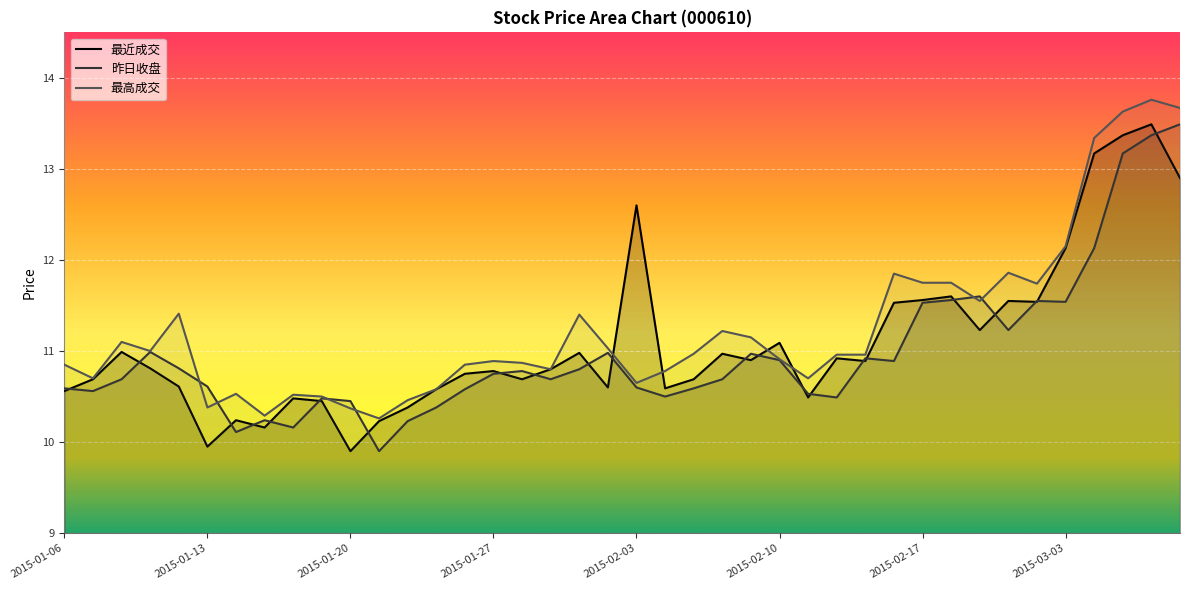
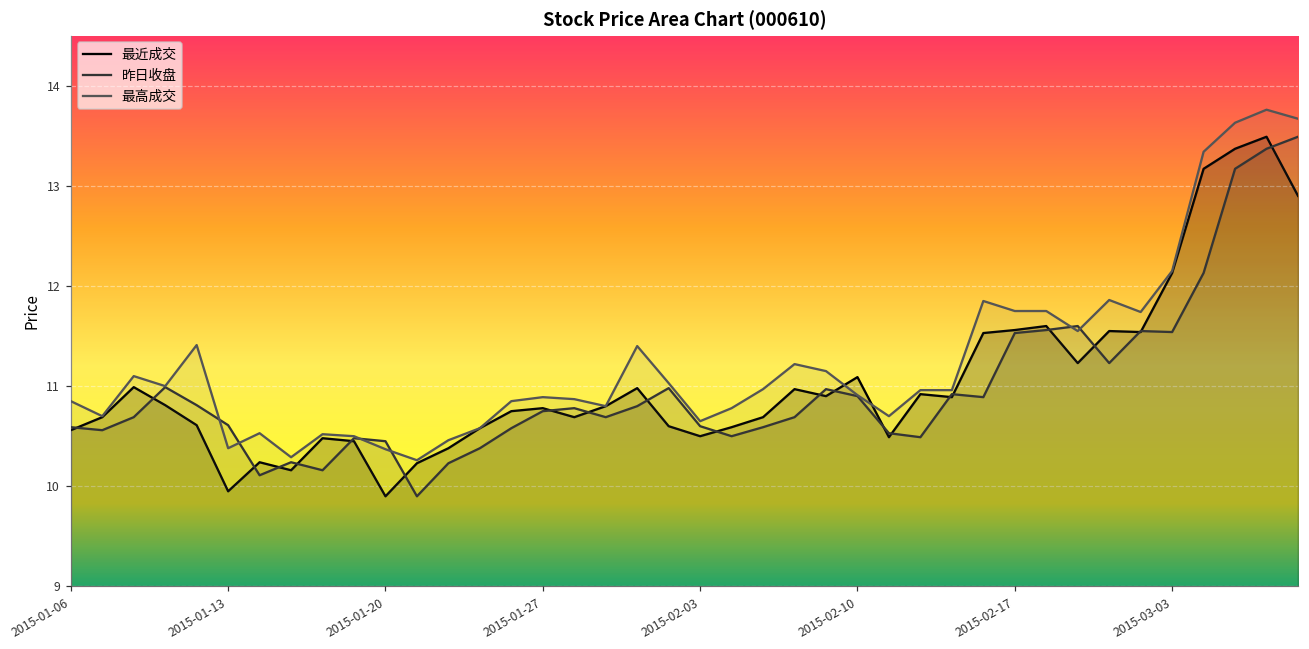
最近成交, 2015-02-03: 12.6 -> 10.5
